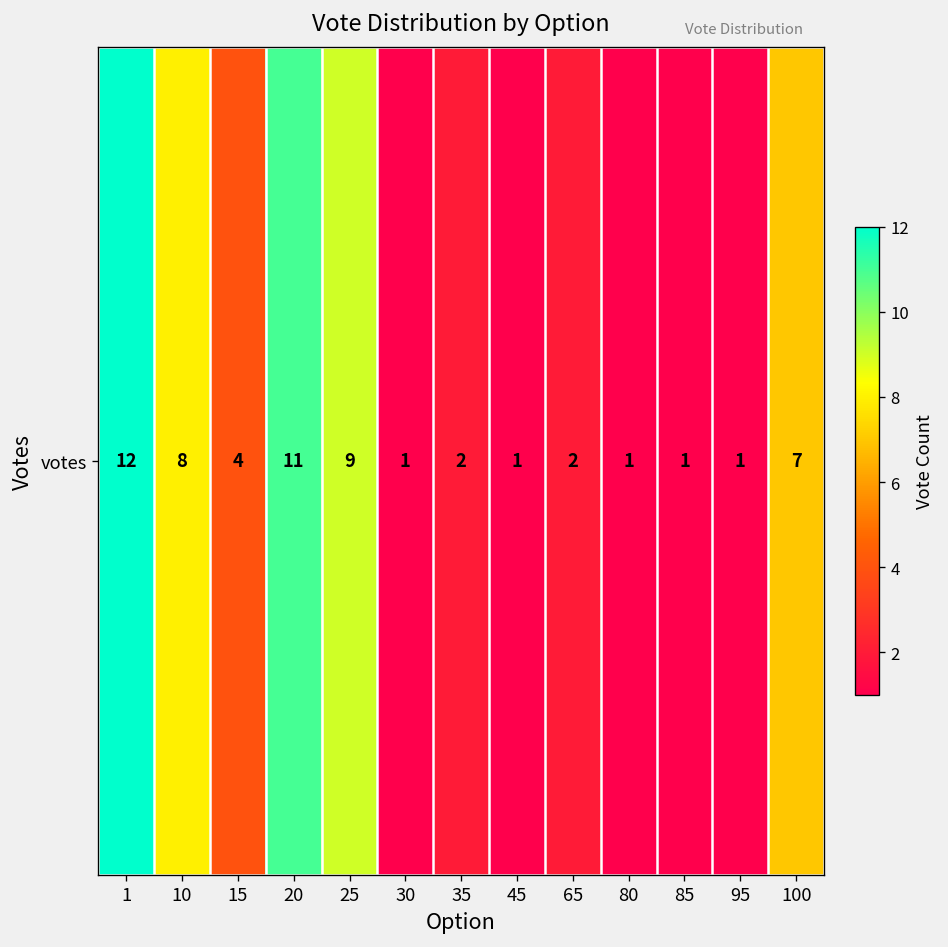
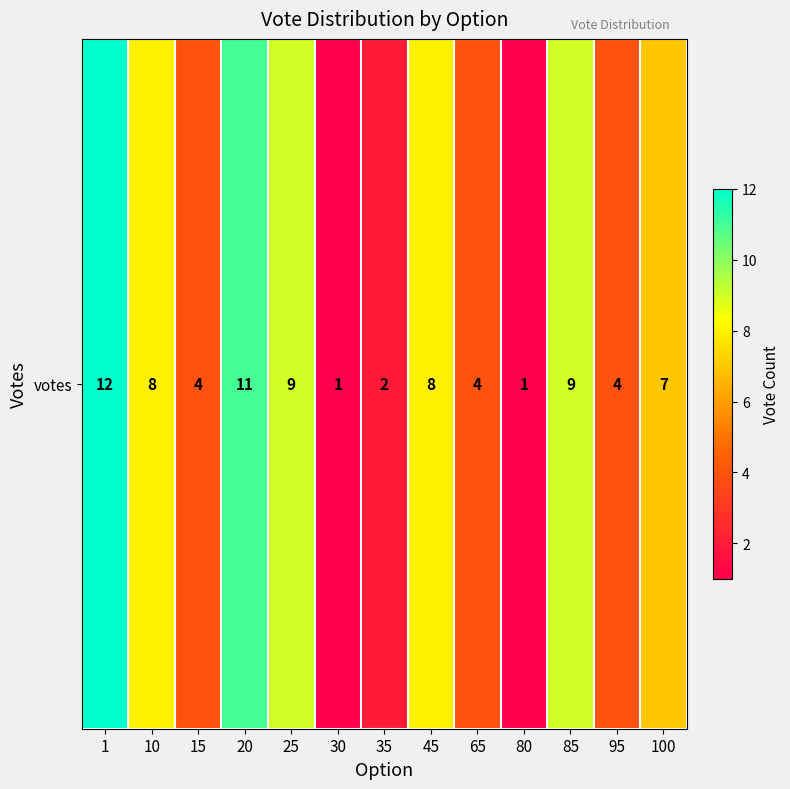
votes, 45: 1 -> 8
votes, 65: 2 -> 4
votes, 85: 1 -> 9
votes, 95: 1 -> 4
